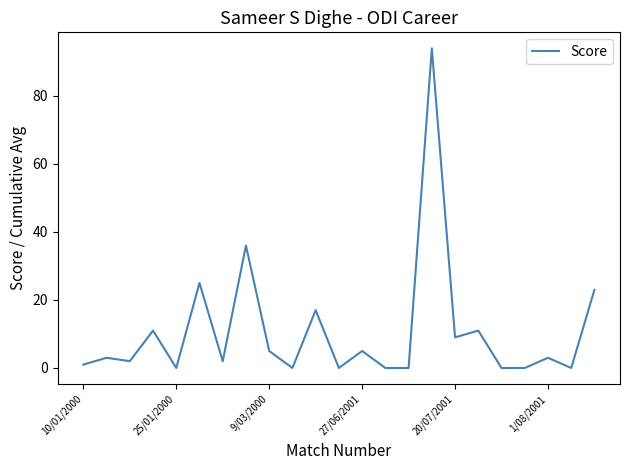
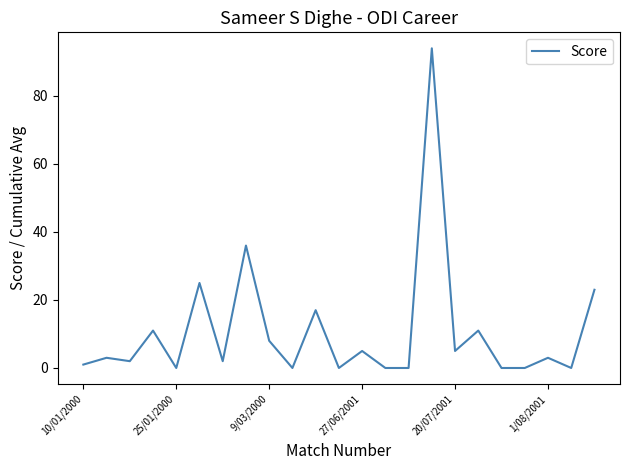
9/03/2000: 5 -> 8
20/07/2001: 9 -> 5
